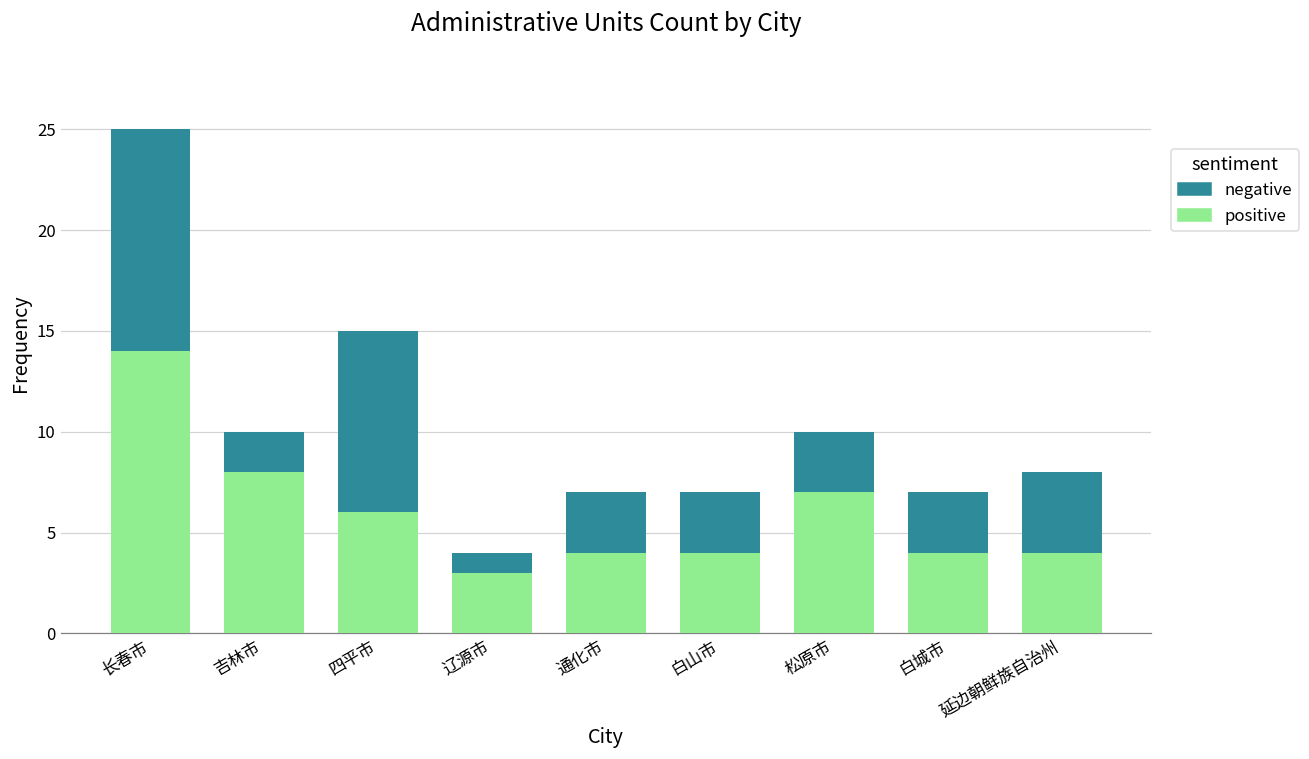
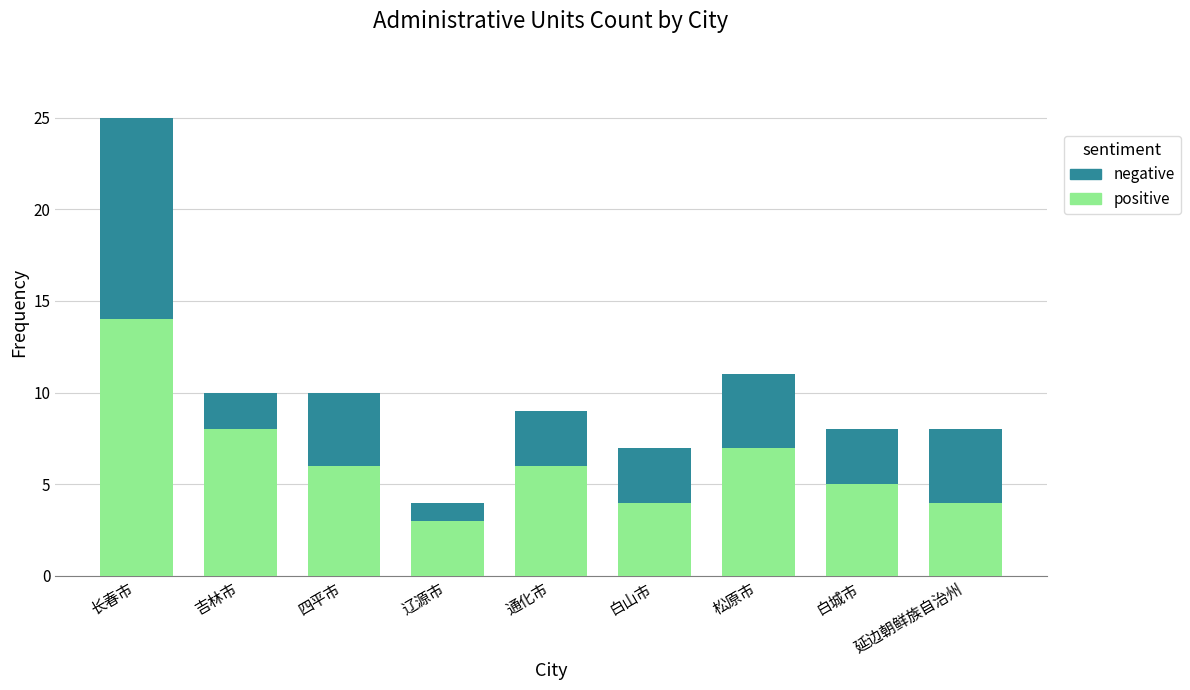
negative, 四平市: 9 -> 4
positive, 通化市: 4 -> 6
negative, 松原市: 3 -> 4
positive, 白城市: 4 -> 5
